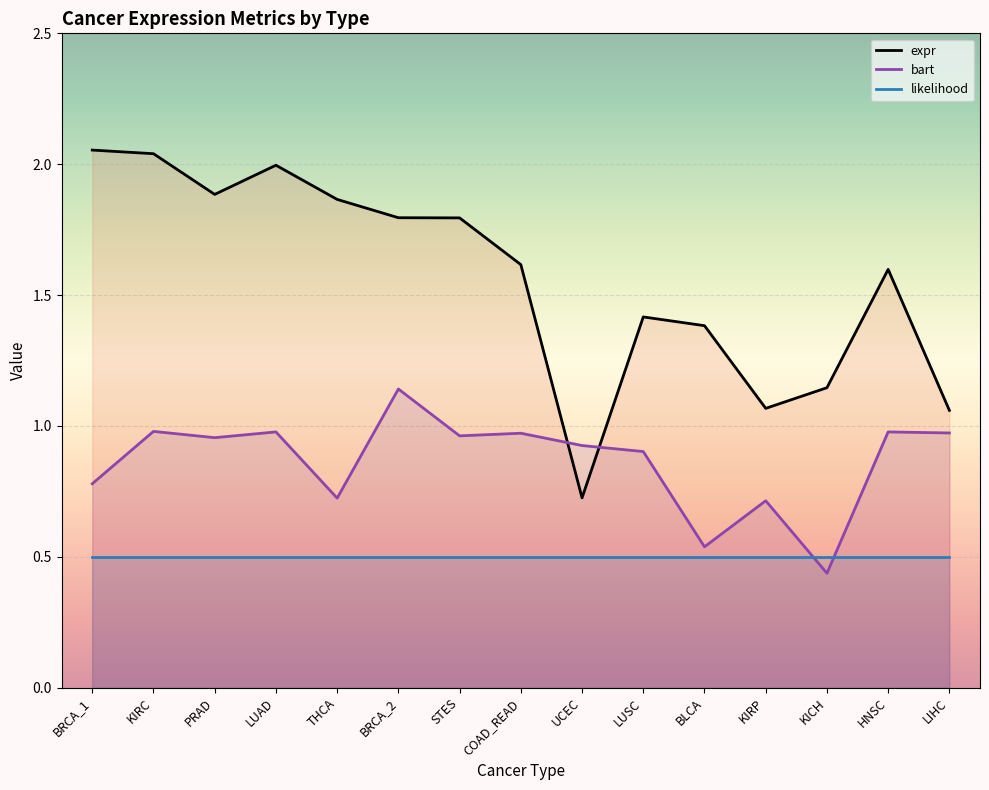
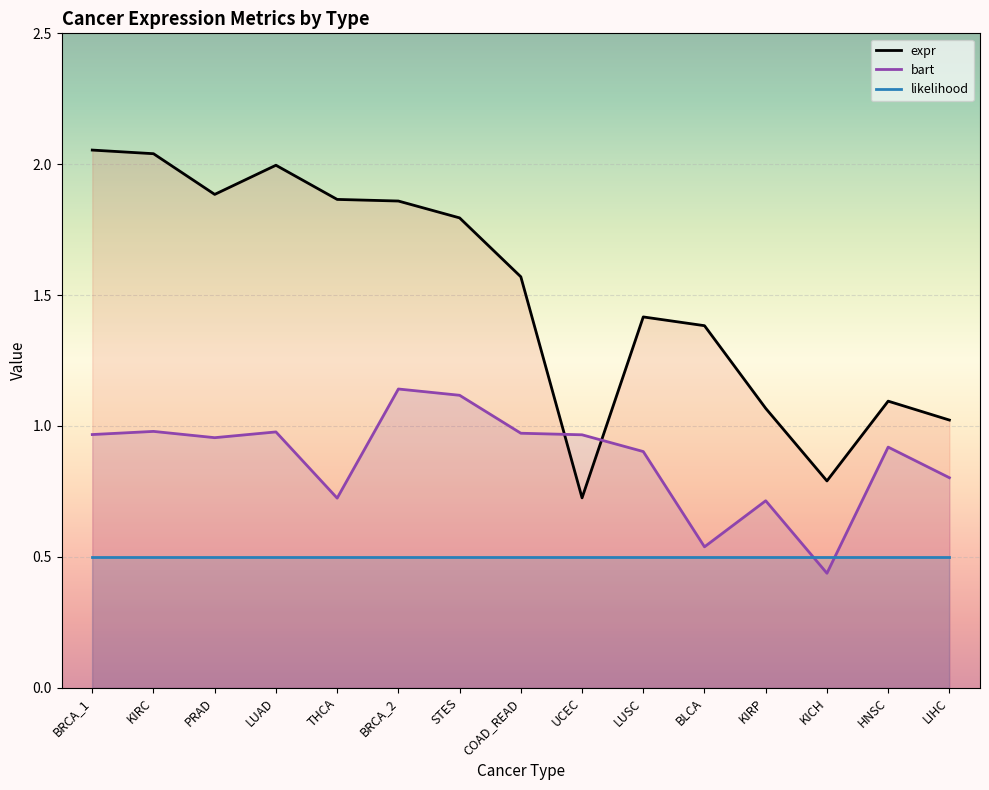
bart, BRCA_1: 0.78 -> 0.97
expr, BRCA_2: 1.80 -> 1.86
bart, STES: 0.96 -> 1.12
expr, COAD_READ: 1.62 -> 1.57
bart, UCEC: 0.93 -> 0.97
expr, KICH: 1.15 -> 0.79
expr, HNSC: 1.60 -> 1.09
bart, HNSC: 0.98 -> 0.92
expr, LIHC: 1.06 -> 1.02
bart, LIHC: 0.97 -> 0.80
